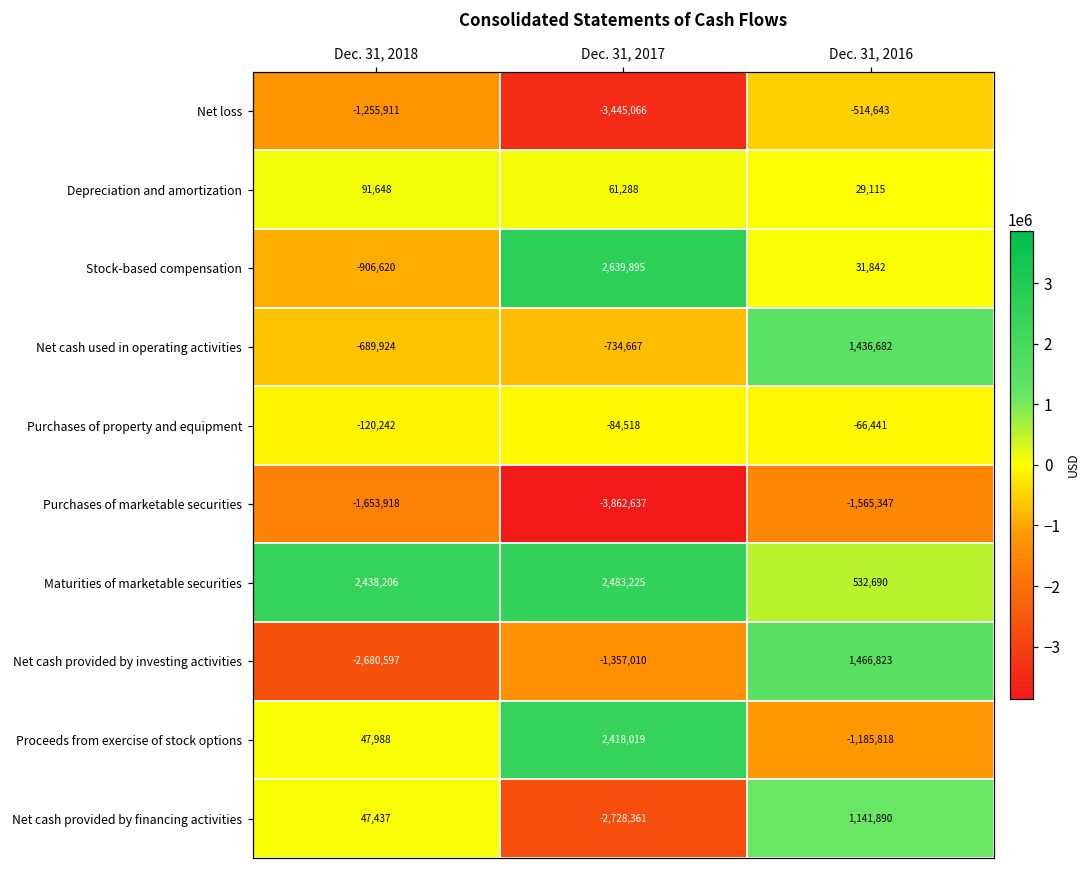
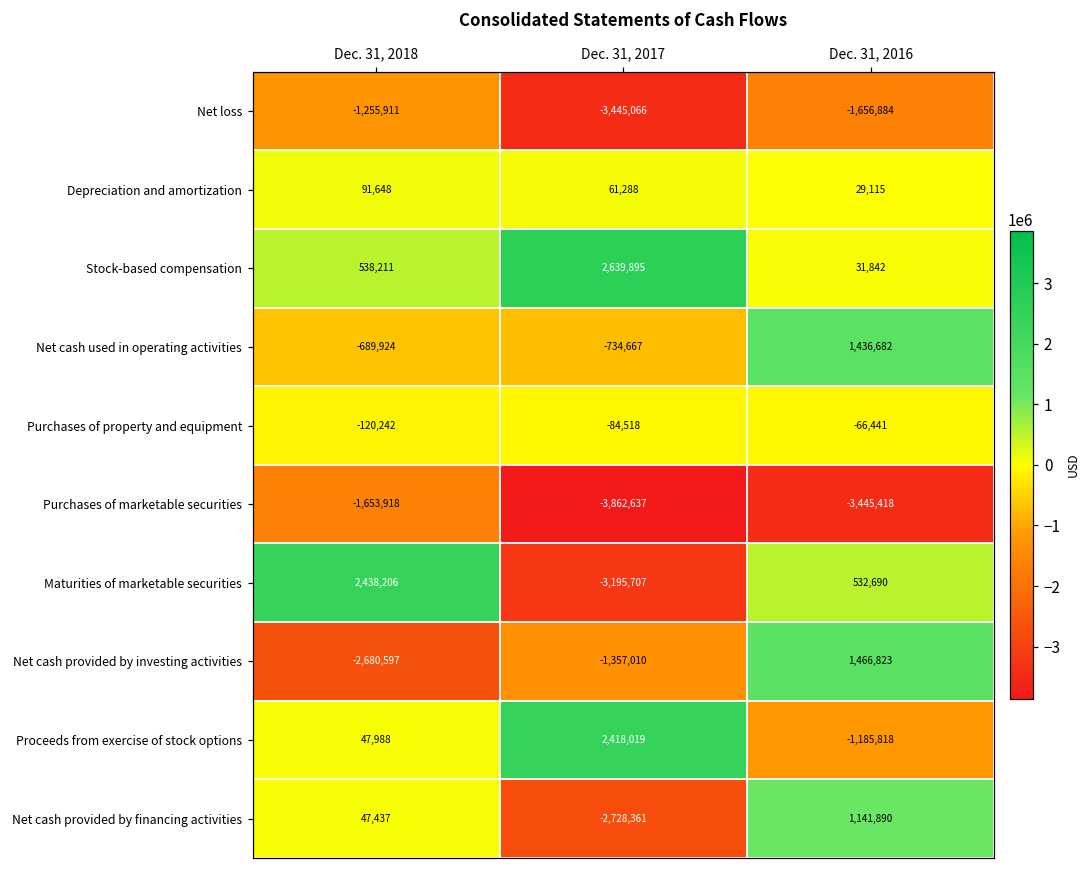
Net loss, Dec. 31, 2016: -514,643 -> -1,656,884
Stock-based compensation, Dec. 31, 2018: -906,620 -> 538,211
Purchases of marketable securities, Dec. 31, 2016: -1,565,347 -> -3,445,418
Maturities of marketable securities, Dec. 31, 2017: 2,483,225 -> -3,195,707
